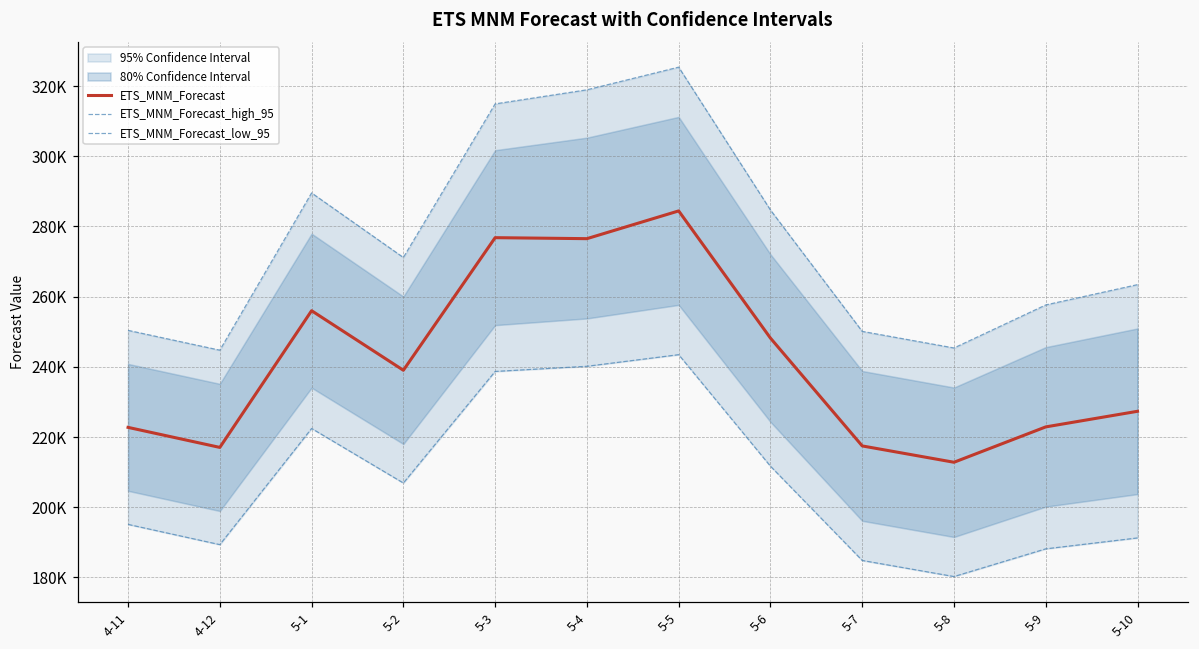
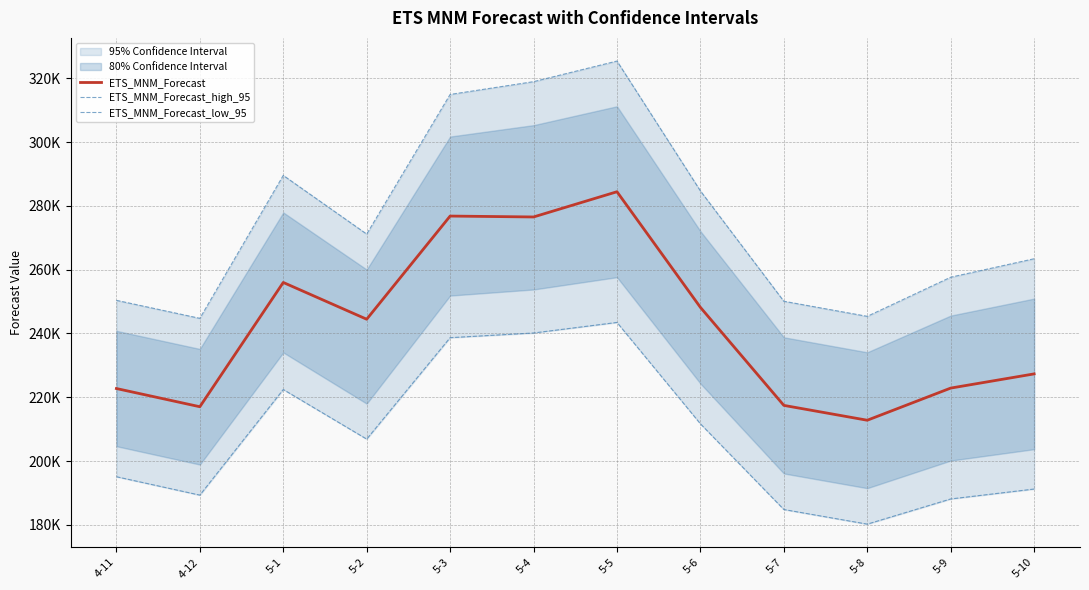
ETS_MNM_Forecast, 5-2: 239000 -> 244000
